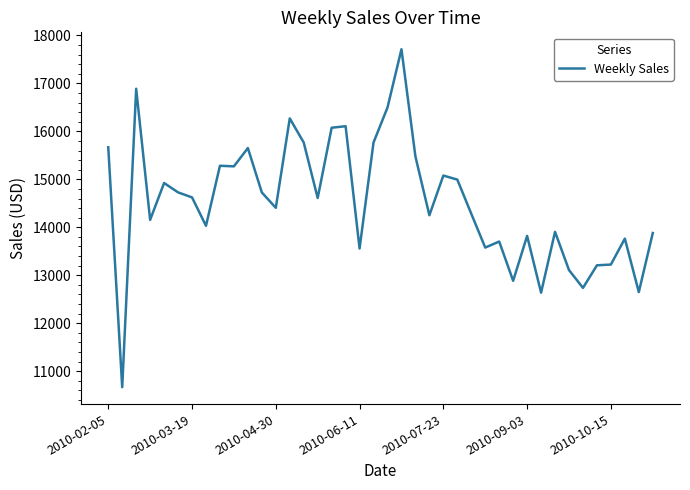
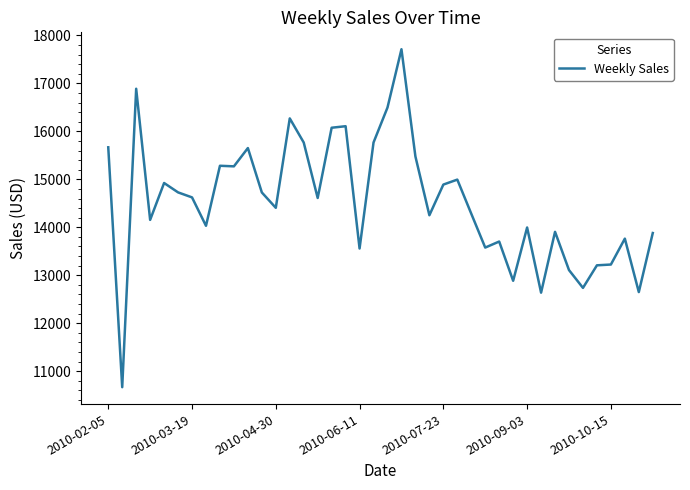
2010-07-23: 15100 -> 14900
2010-09-03: 13800 -> 14000
